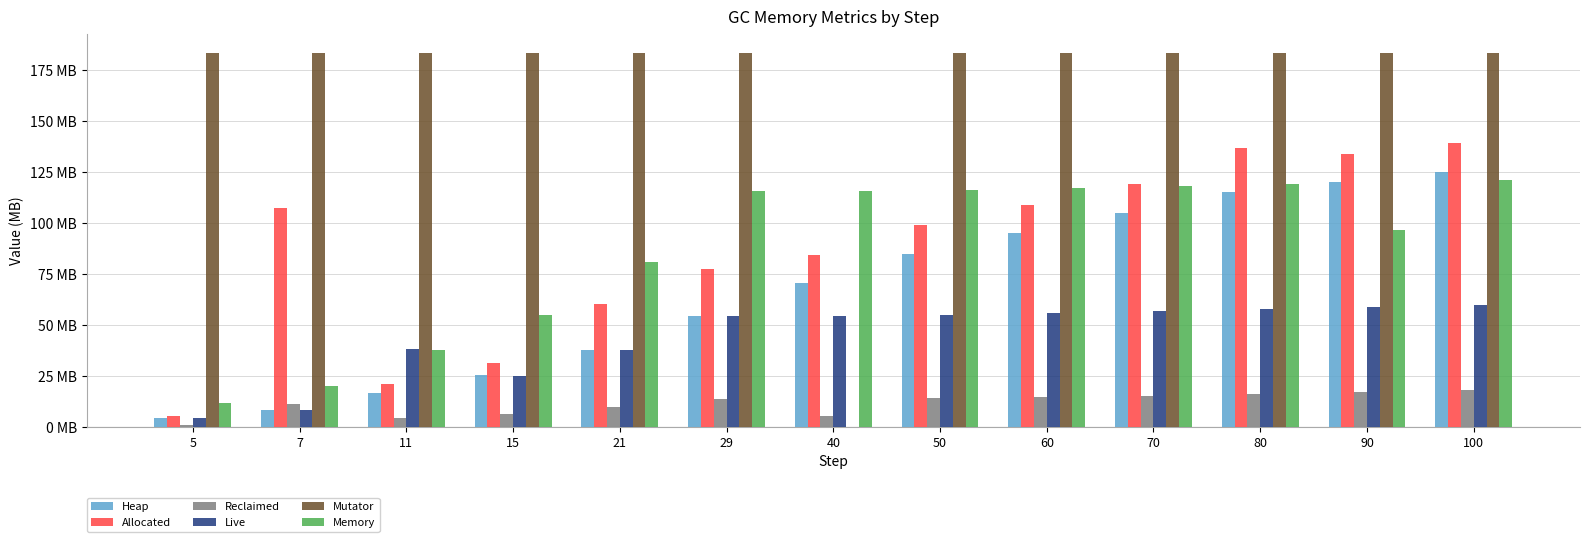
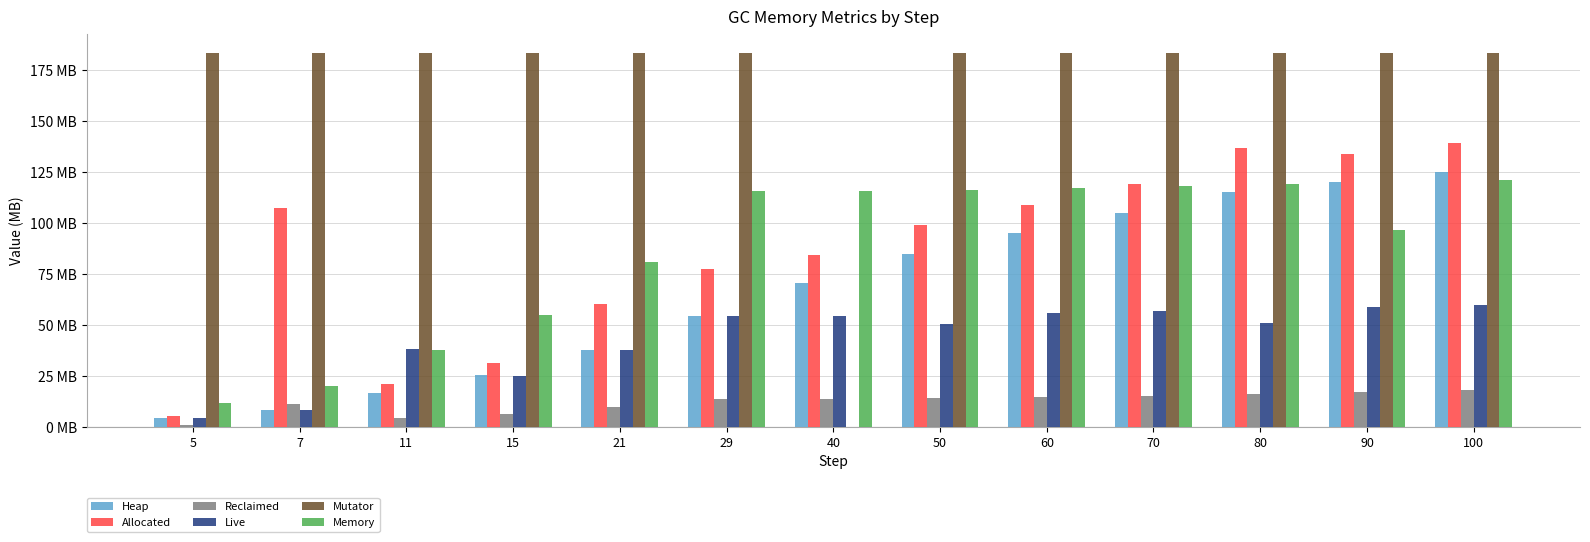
Reclaimed, 40: 5 MB -> 14 MB
Live, 50: 55 MB -> 50 MB
Live, 80: 58 MB -> 51 MB
